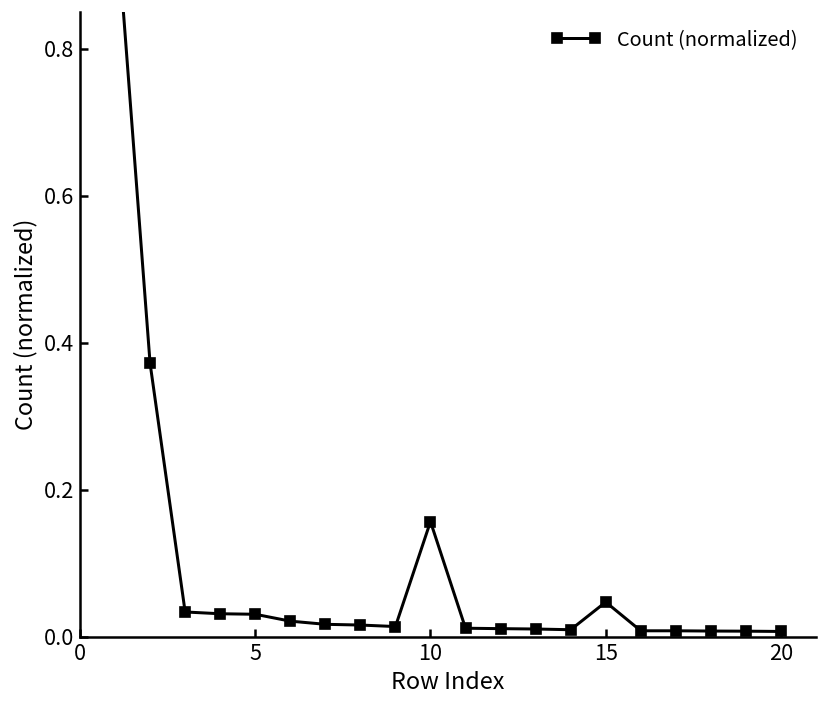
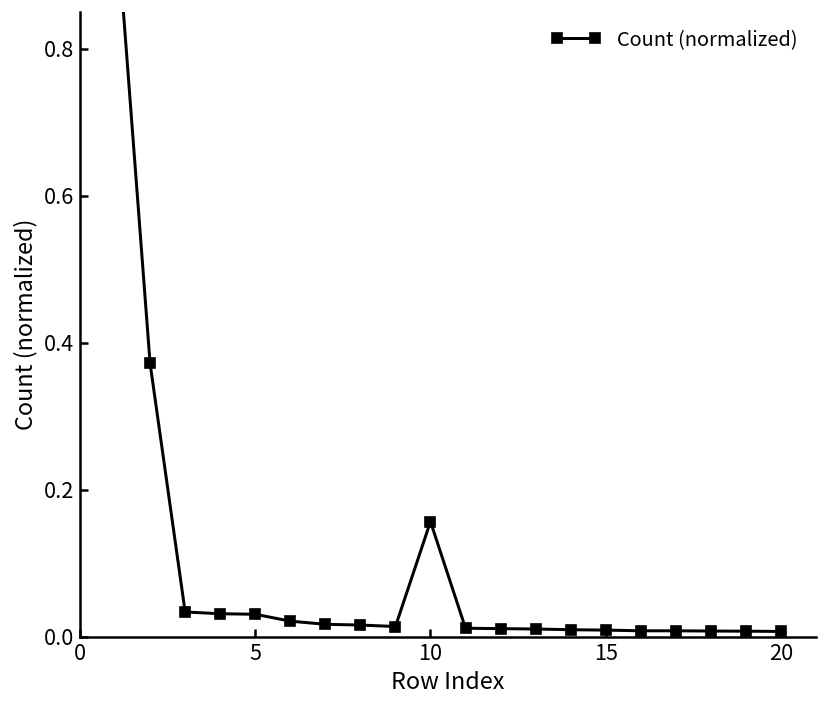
15: 0.05 -> 0.01
